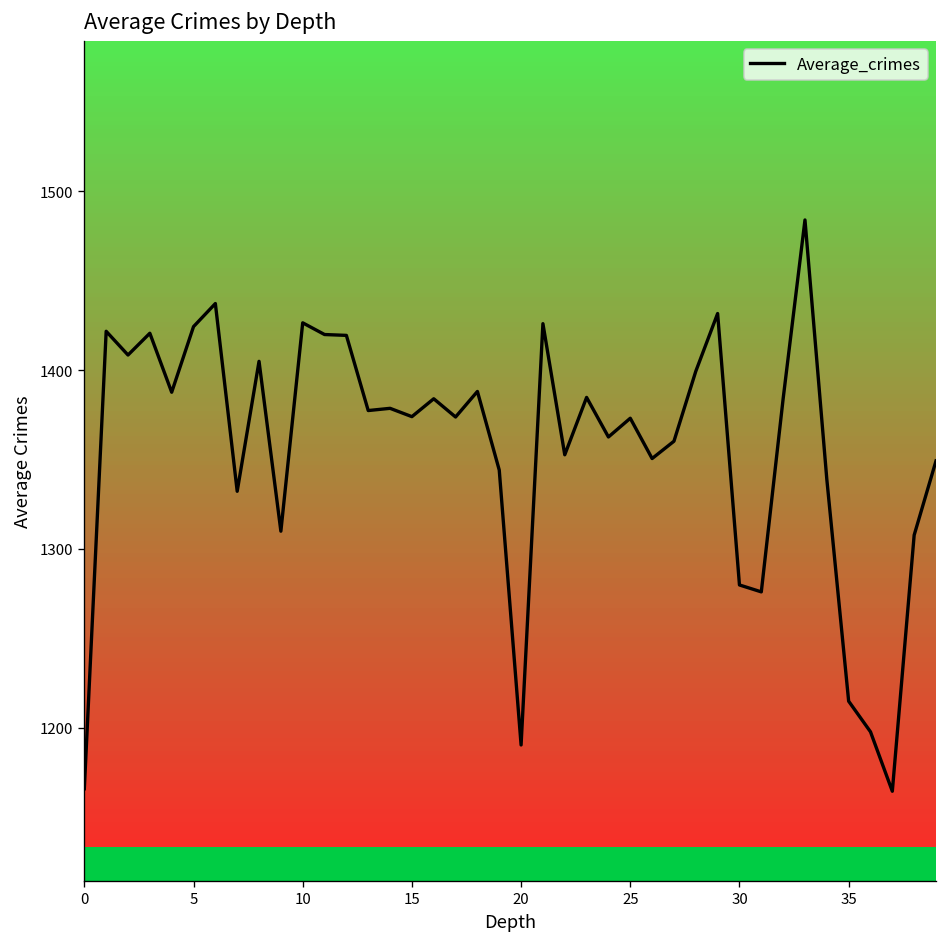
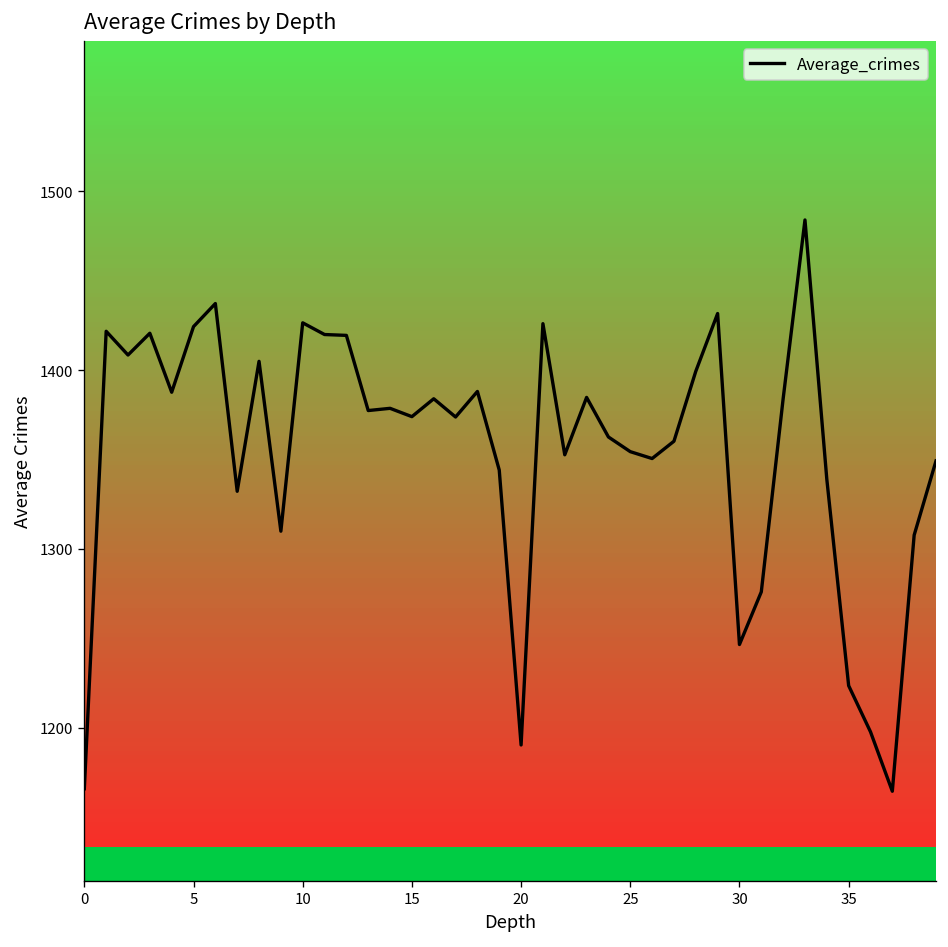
25: 1373 -> 1354
30: 1280 -> 1247
35: 1215 -> 1224
